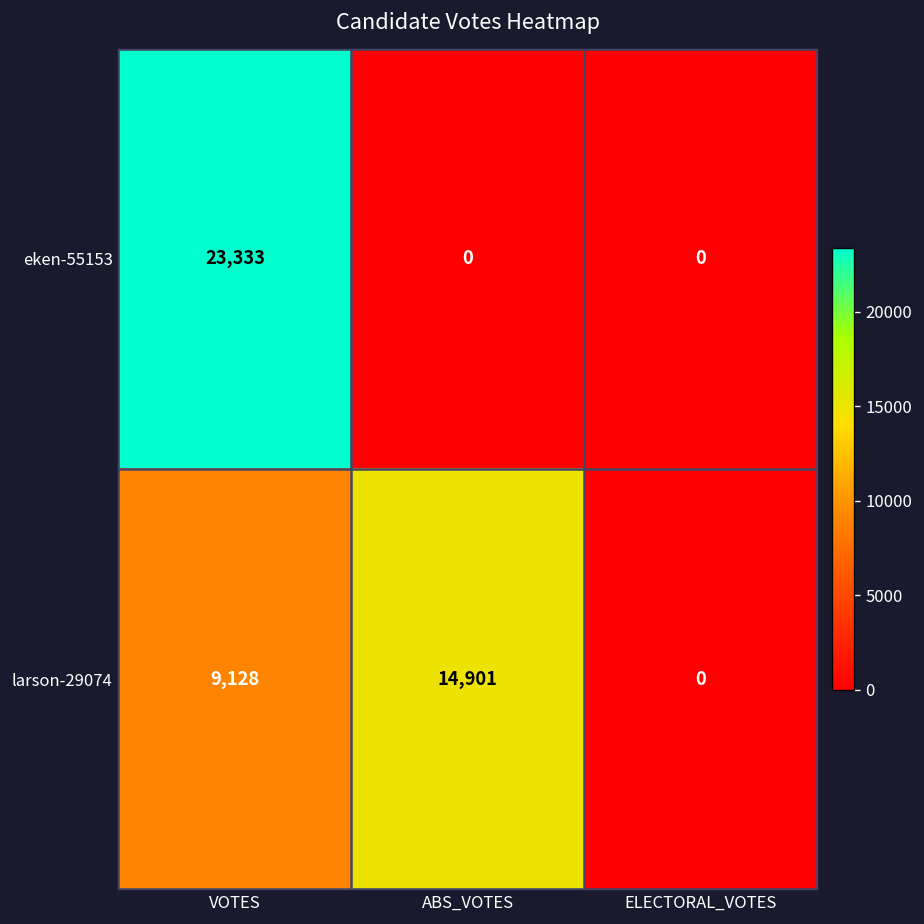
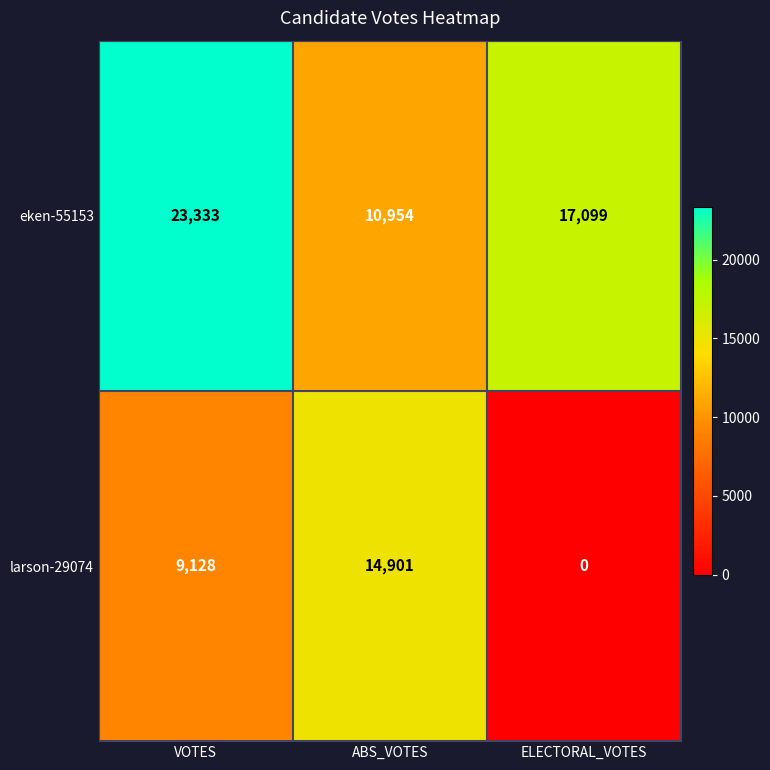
eken-55153, ABS_VOTES: 0 -> 10,954
eken-55153, ELECTORAL_VOTES: 0 -> 17,099
